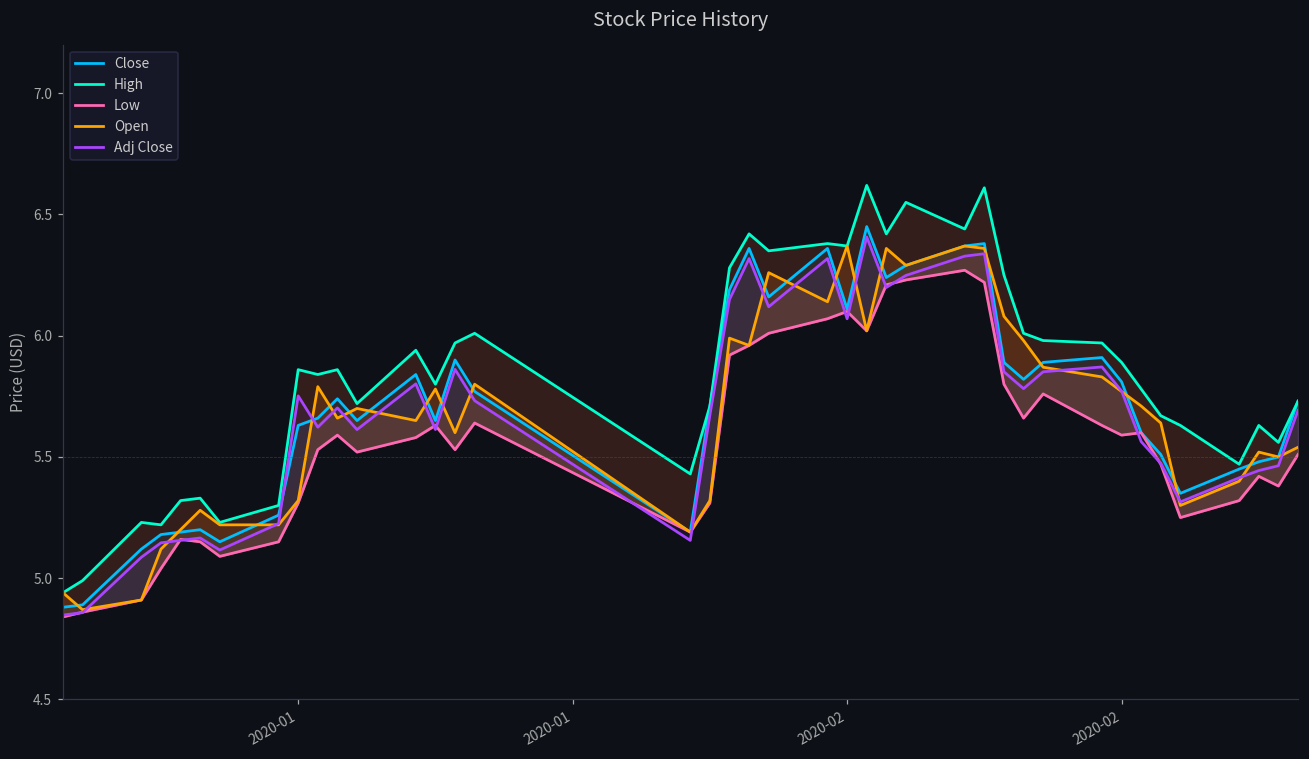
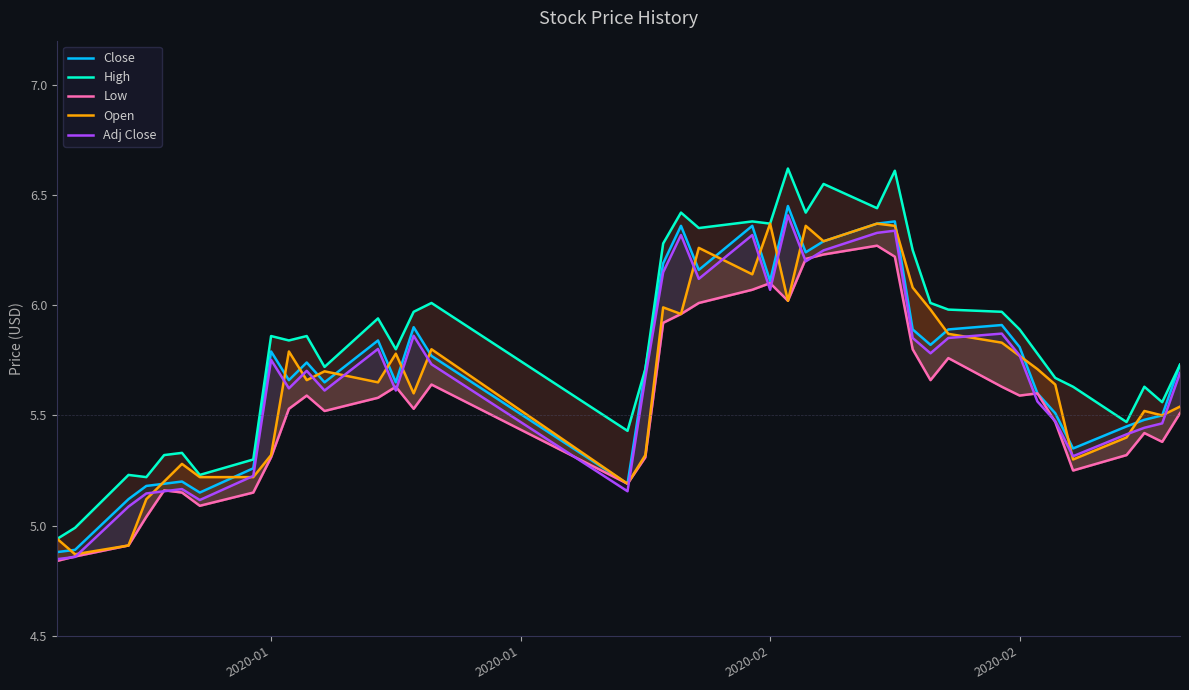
Close, 2020-01: 5.63 -> 5.79
